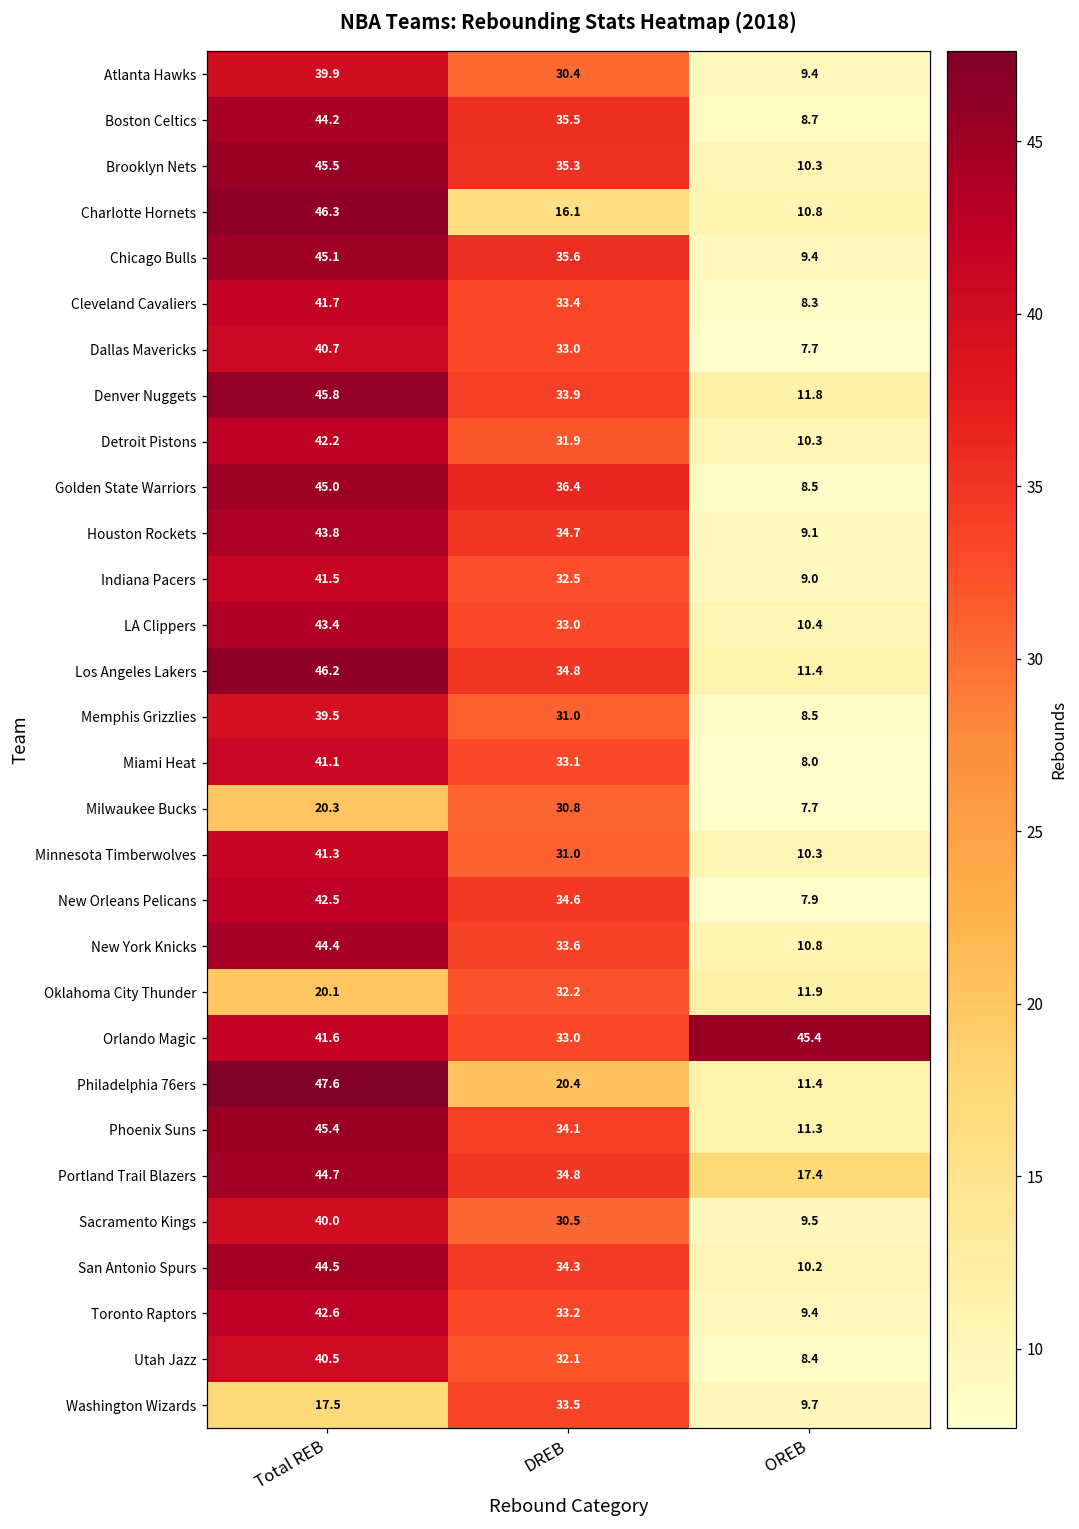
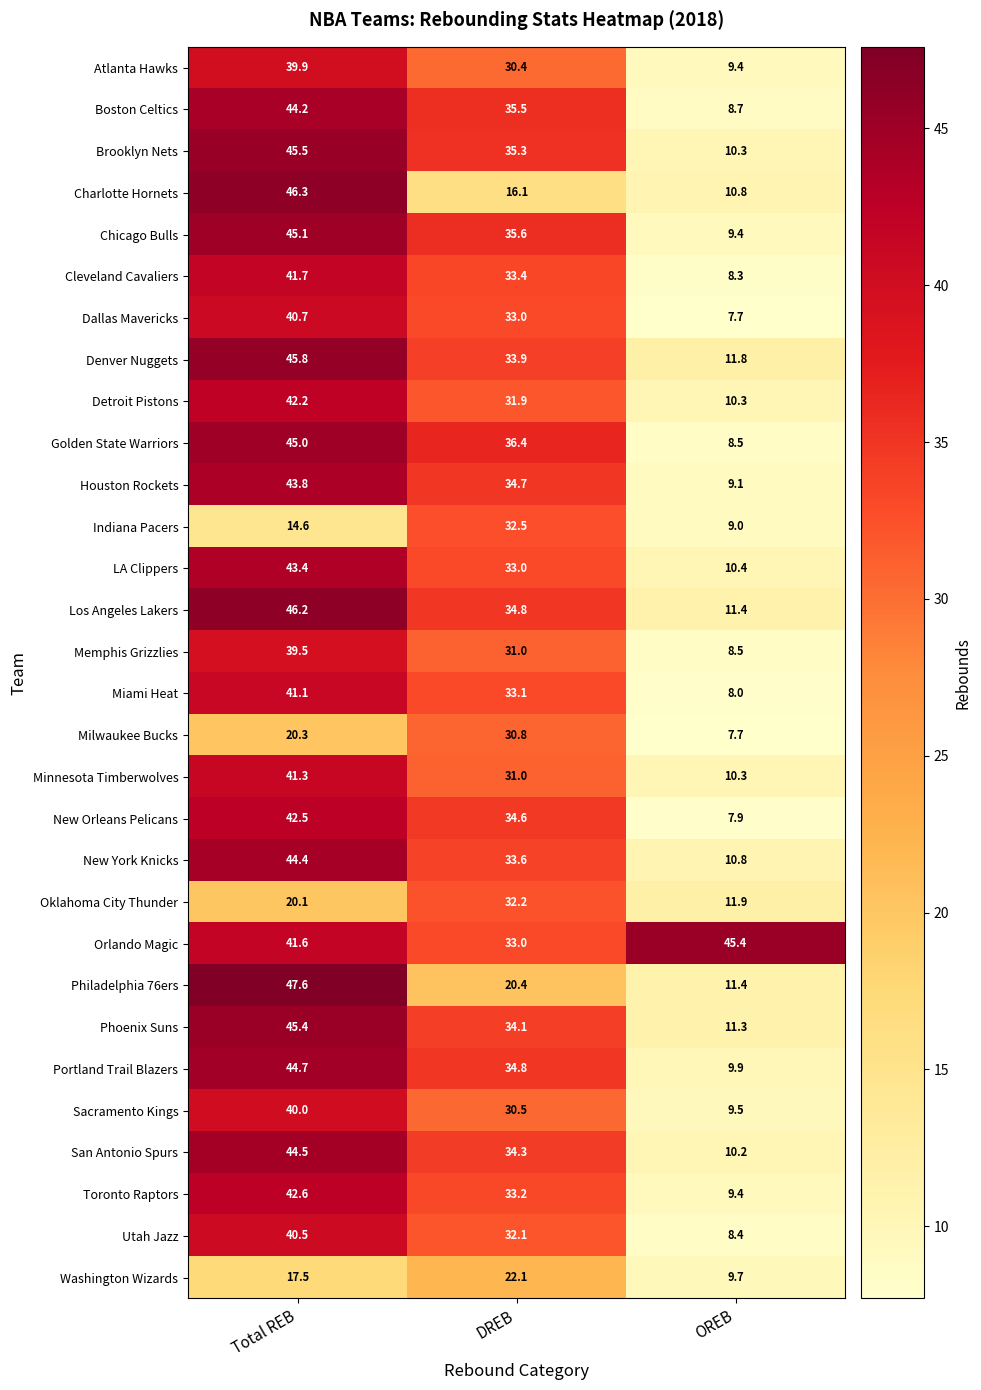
Indiana Pacers, Total REB: 41.5 -> 14.6
Portland Trail Blazers, OREB: 17.4 -> 9.9
Washington Wizards, DREB: 33.5 -> 22.1
